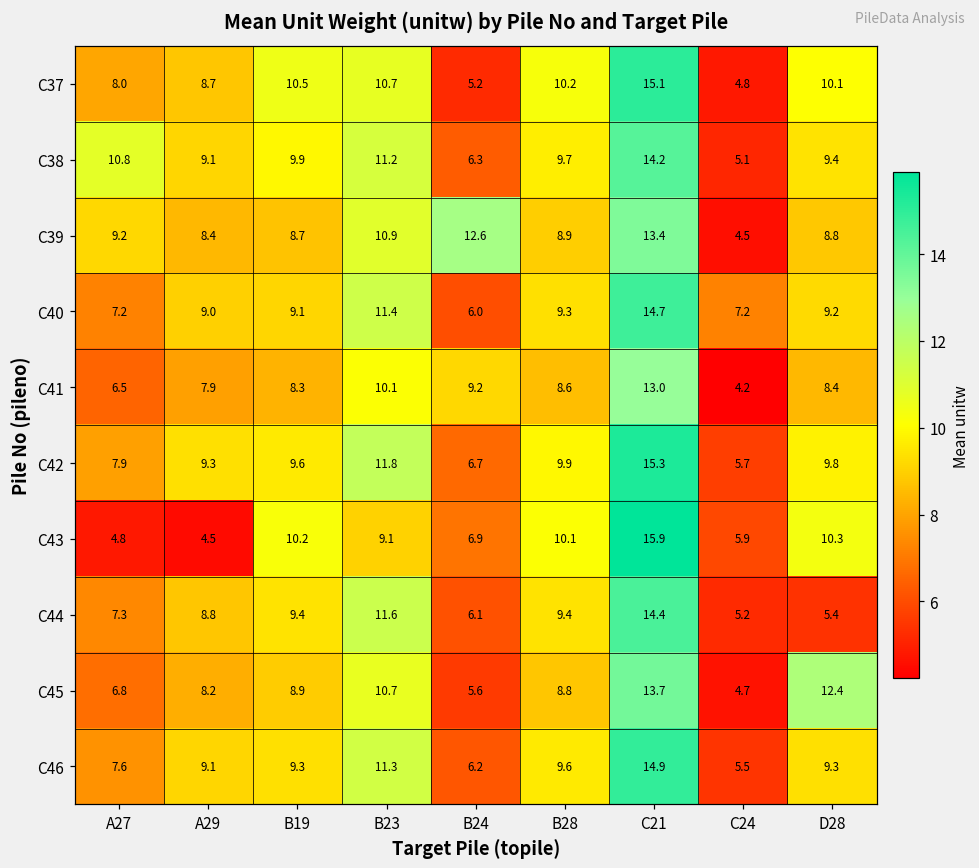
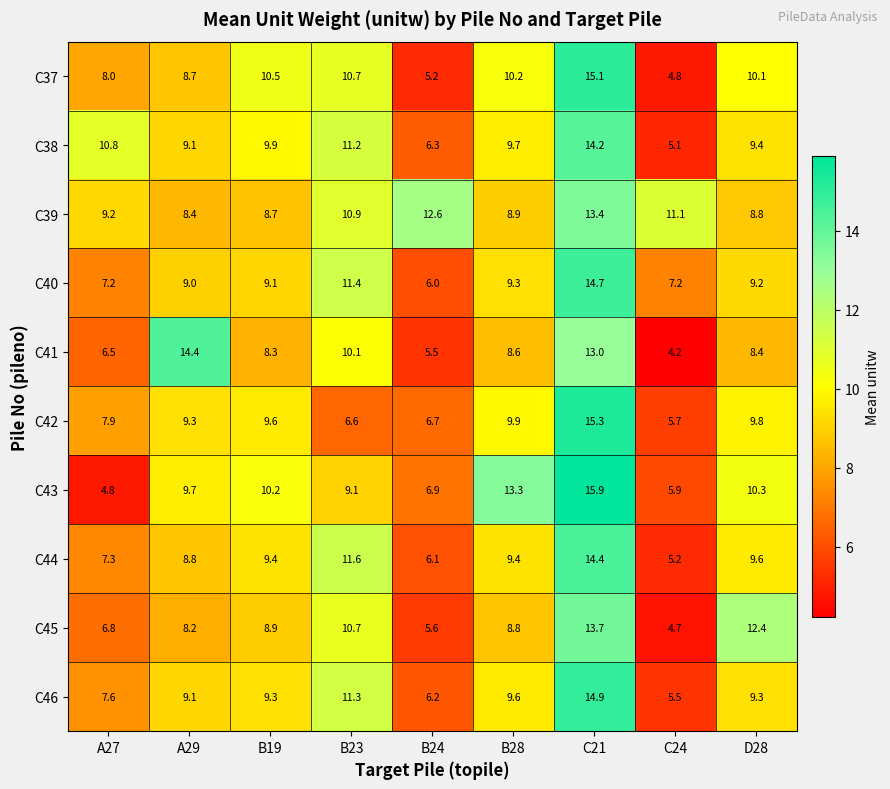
C39, C24: 4.5 -> 11.1
C41, A29: 7.9 -> 14.4
C41, B24: 9.2 -> 5.5
C42, B23: 11.8 -> 6.6
C43, A29: 4.5 -> 9.7
C43, B28: 10.1 -> 13.3
C44, D28: 5.4 -> 9.6
